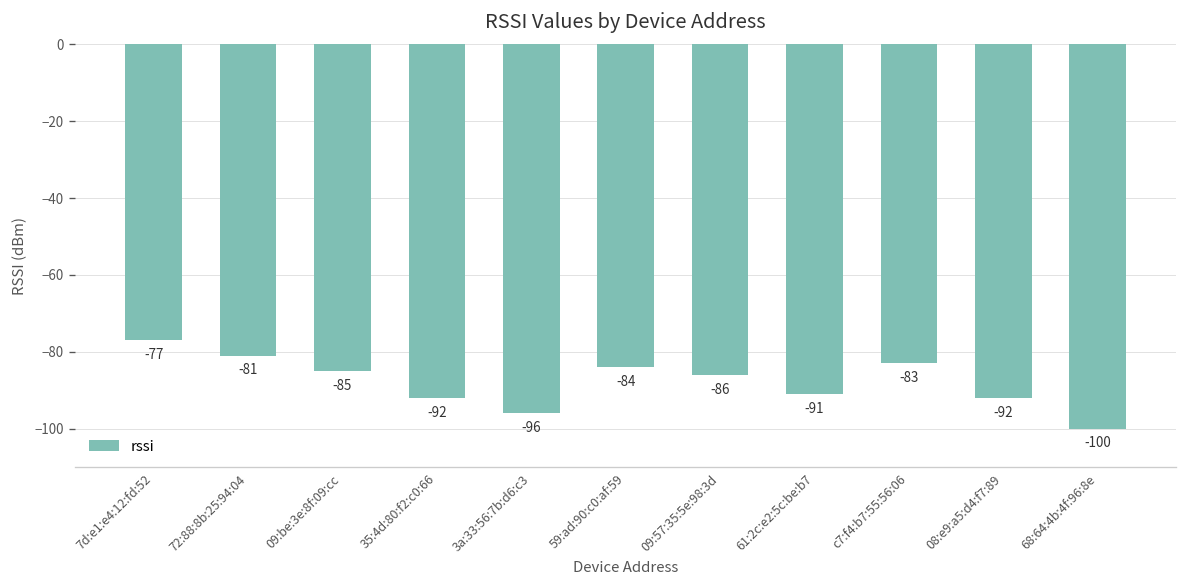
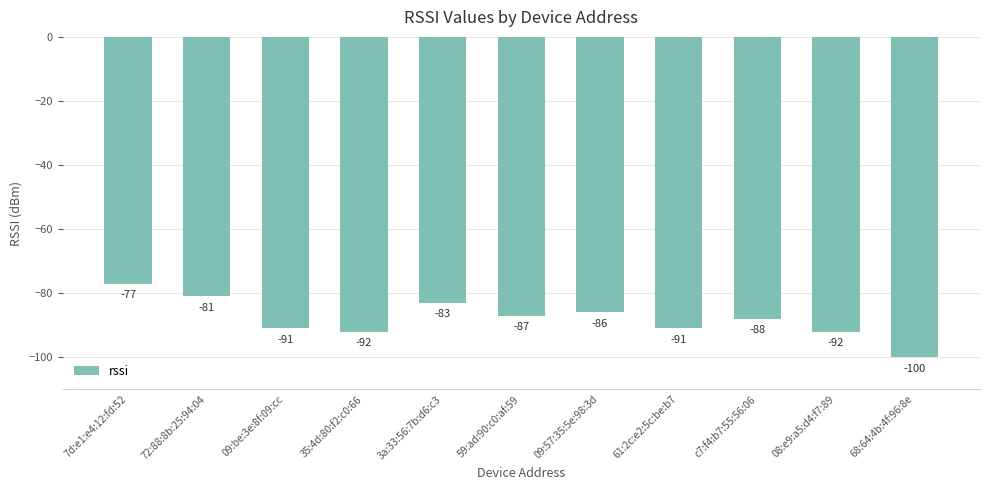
09:be:3e:8f:09:cc: -85 -> -91
3a:33:56:7b:d6:c3: -96 -> -83
59:ad:90:c0:af:59: -84 -> -87
c7:f4:b7:55:56:06: -83 -> -88
